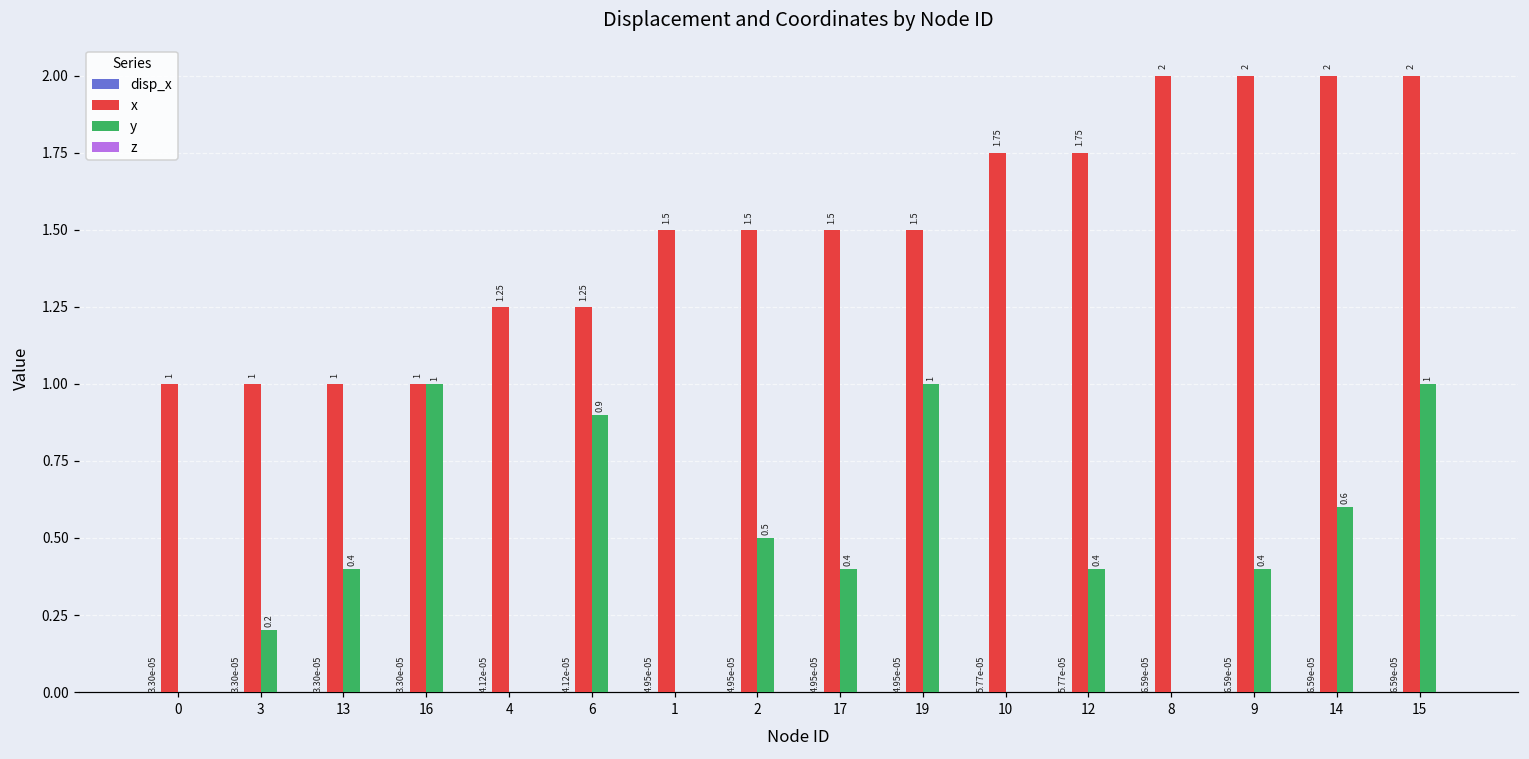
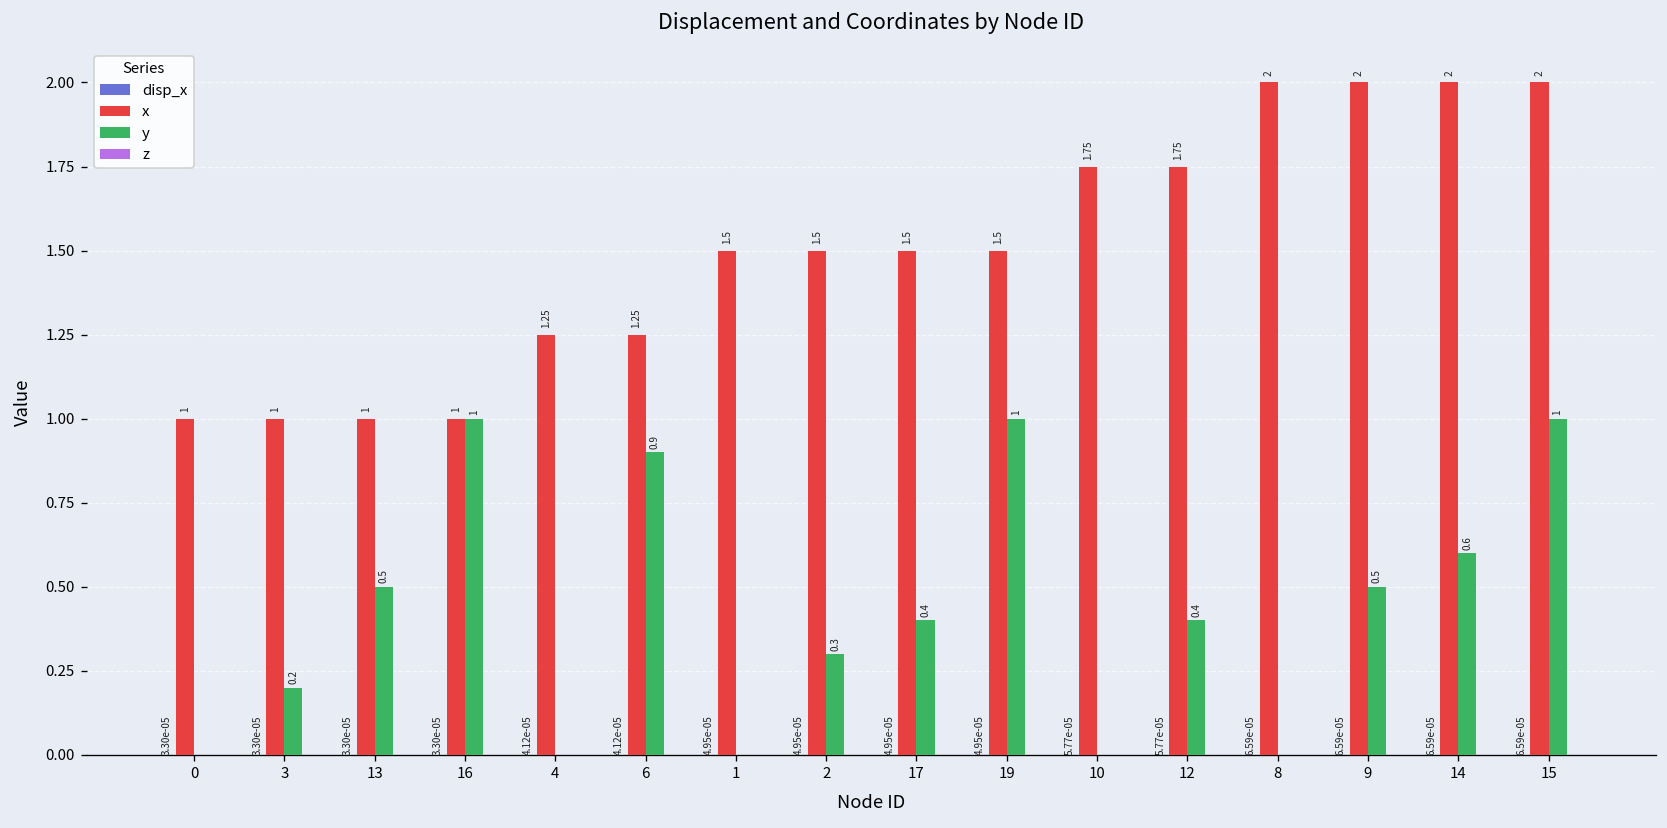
y, 13: 0.4 -> 0.5
y, 2: 0.5 -> 0.3
y, 9: 0.4 -> 0.5
